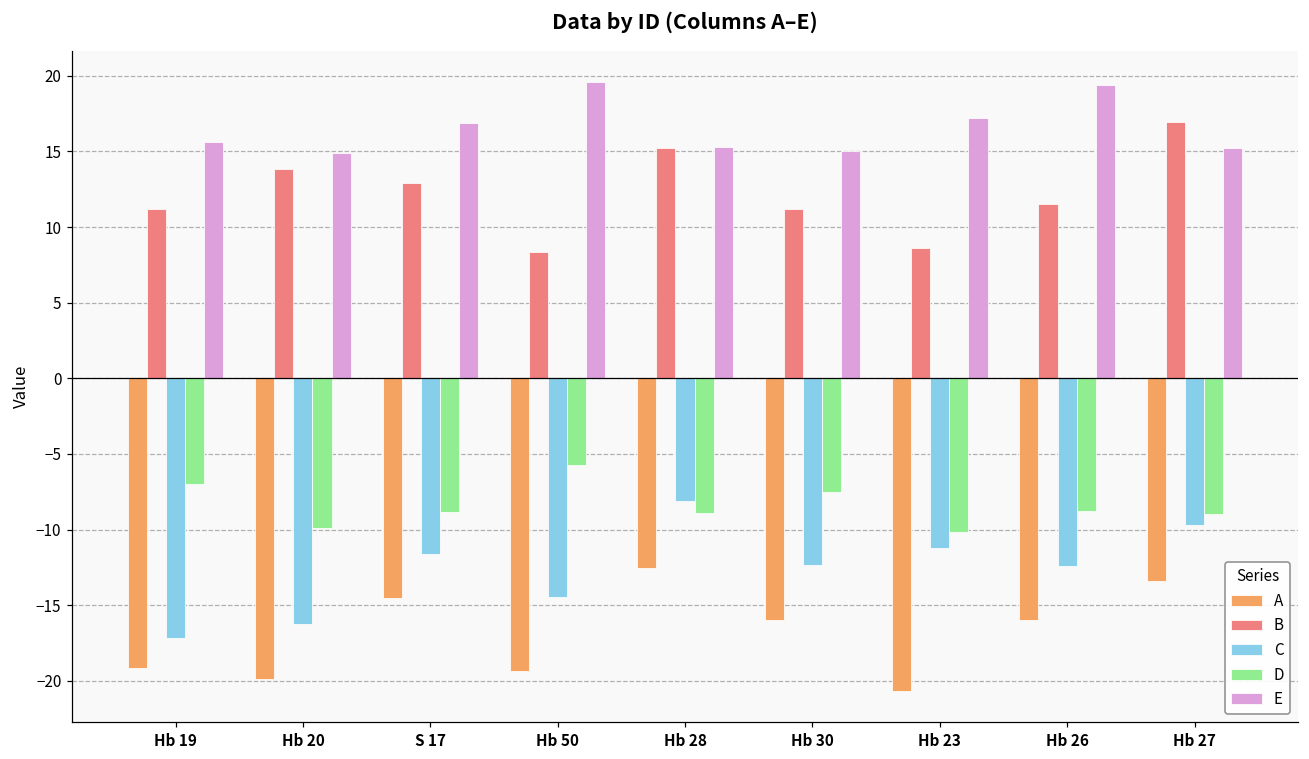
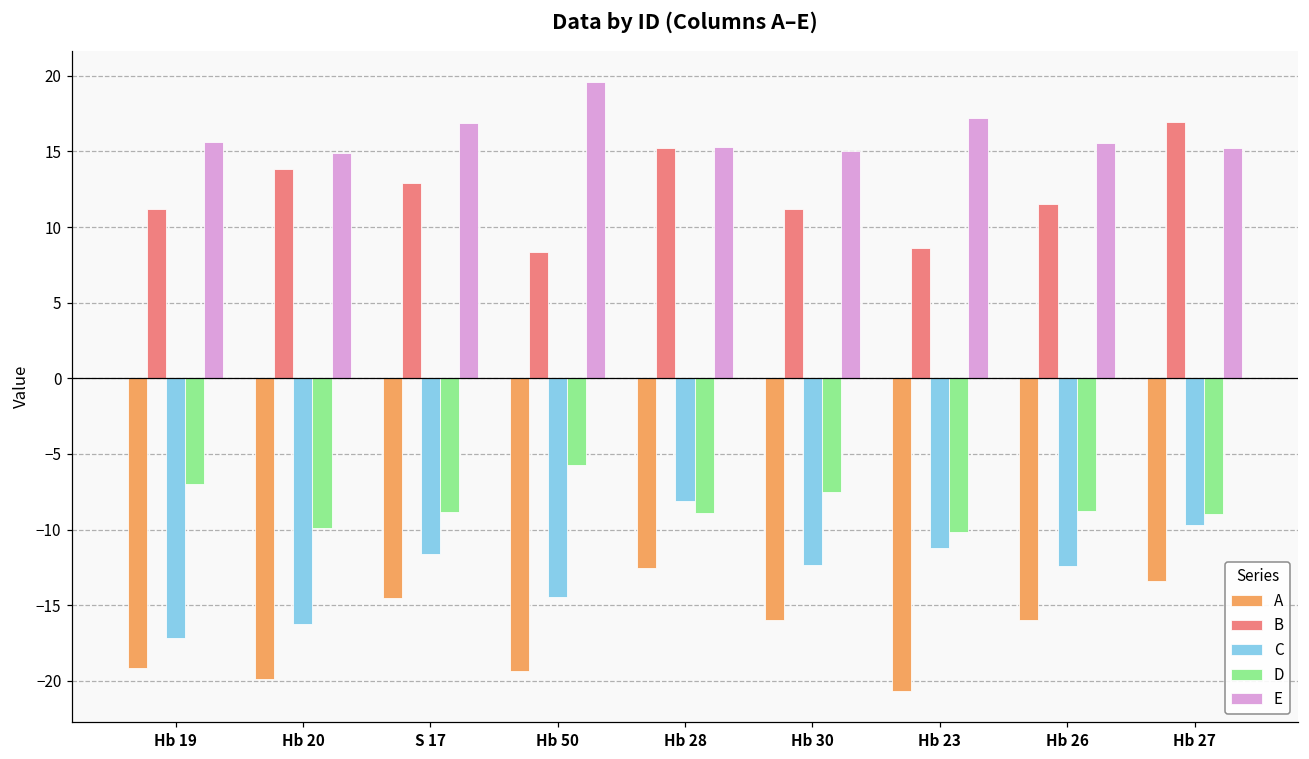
E, Hb 26: 19.4 -> 15.6
